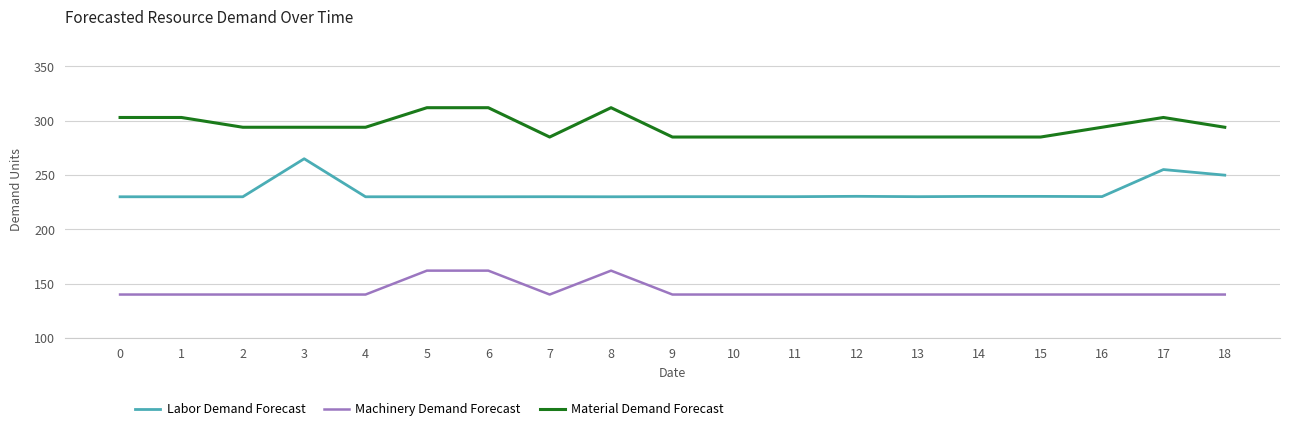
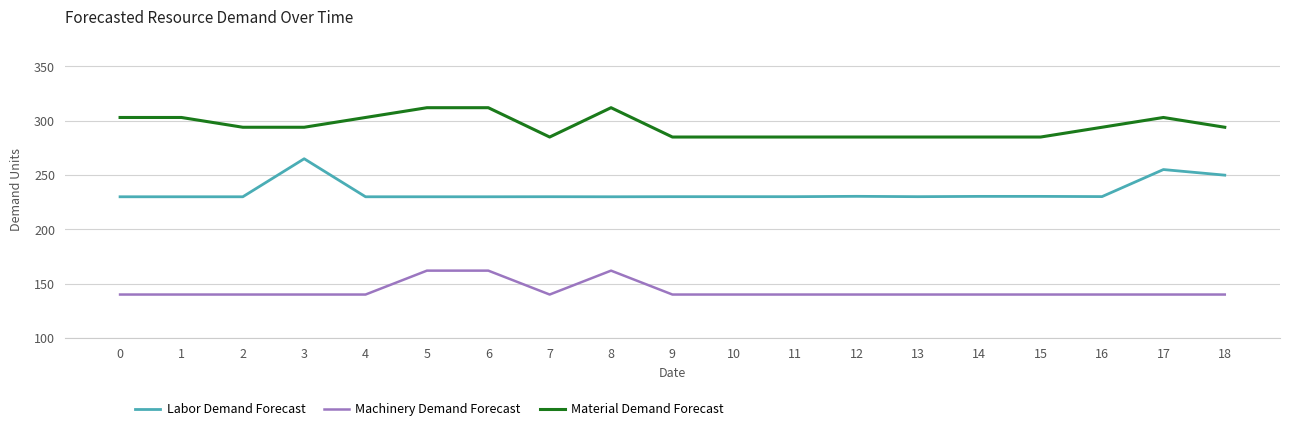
Material Demand Forecast, 4: 294 -> 303
